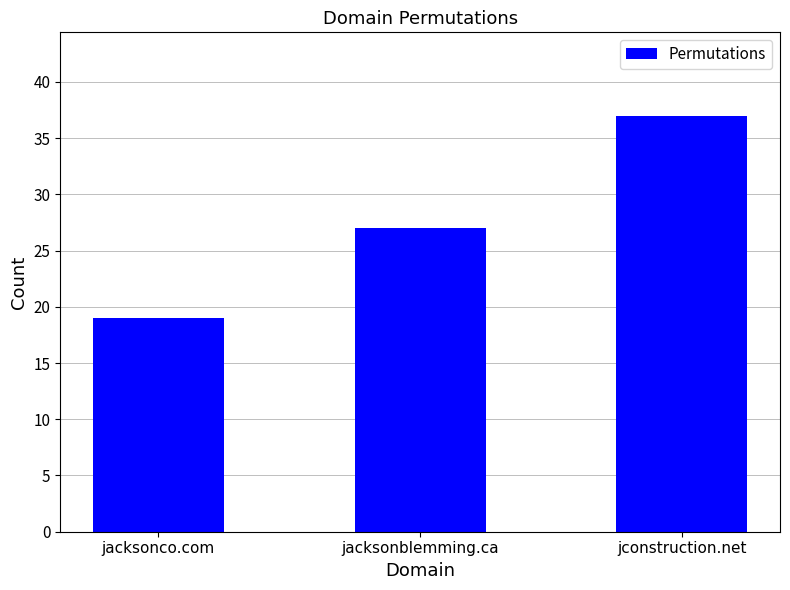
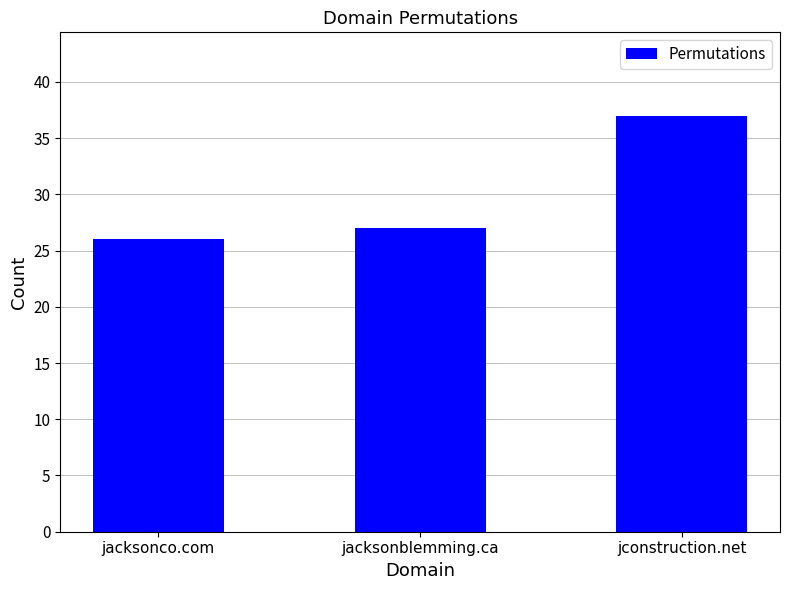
jacksonco.com: 19 -> 26
